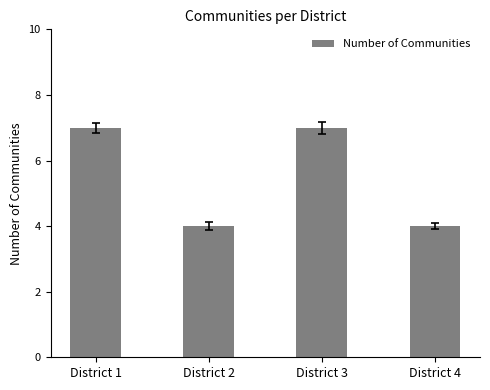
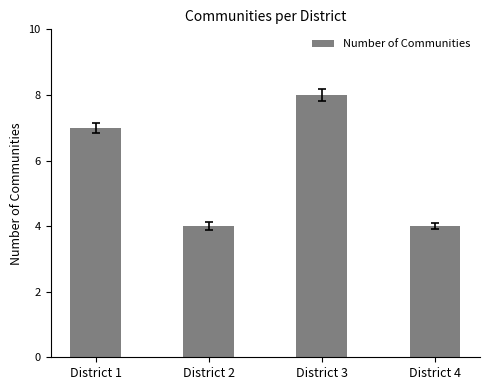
Number of Communities, District 3: 7 -> 8
